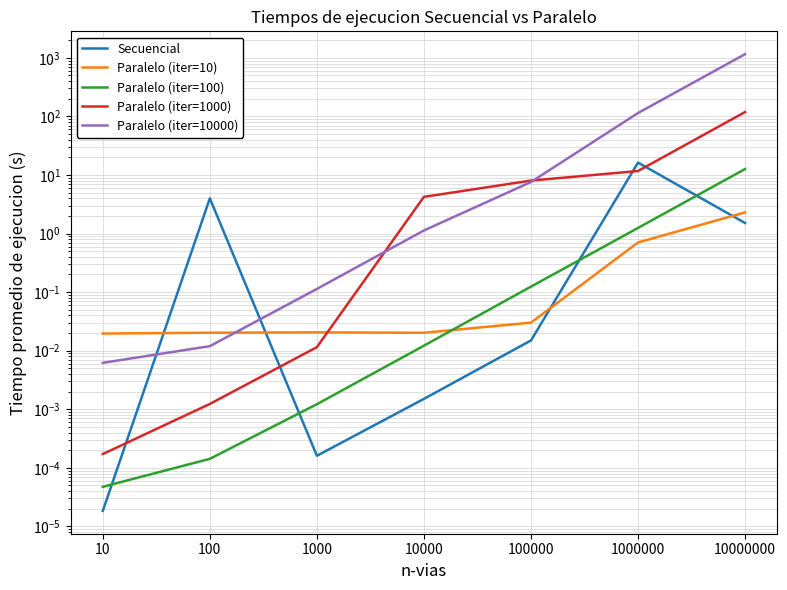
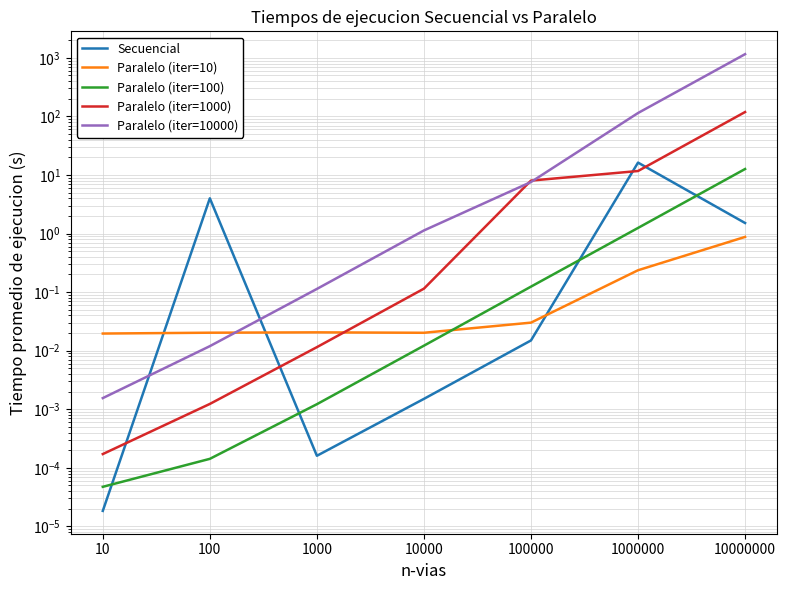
Paralelo (iter=10000), 10: 0.006 -> 0.0016
Paralelo (iter=1000), 10000: 4 -> 0.11
Paralelo (iter=10), 1000000: 0.7 -> 0.24
Paralelo (iter=10), 10000000: 2.3 -> 0.9
